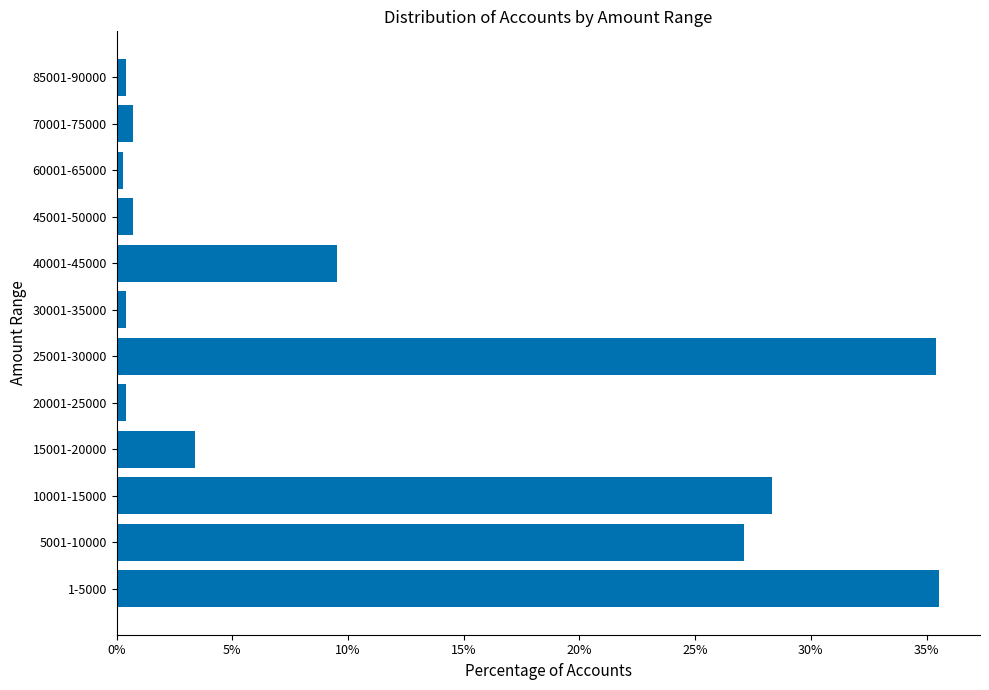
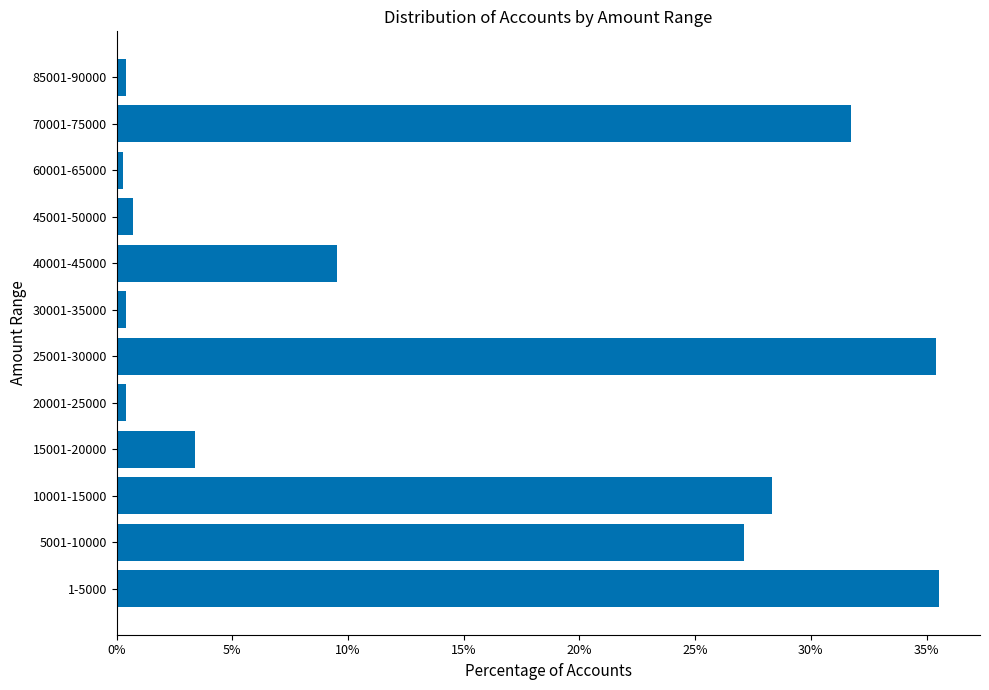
70001-75000: 0.7% -> 31.7%
